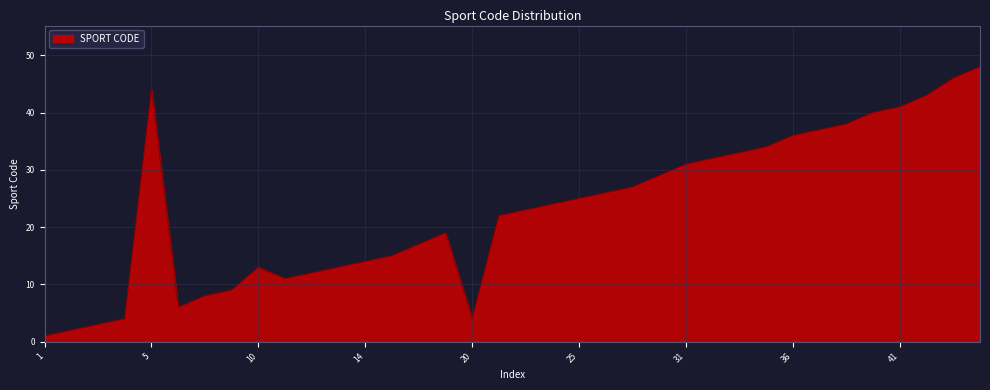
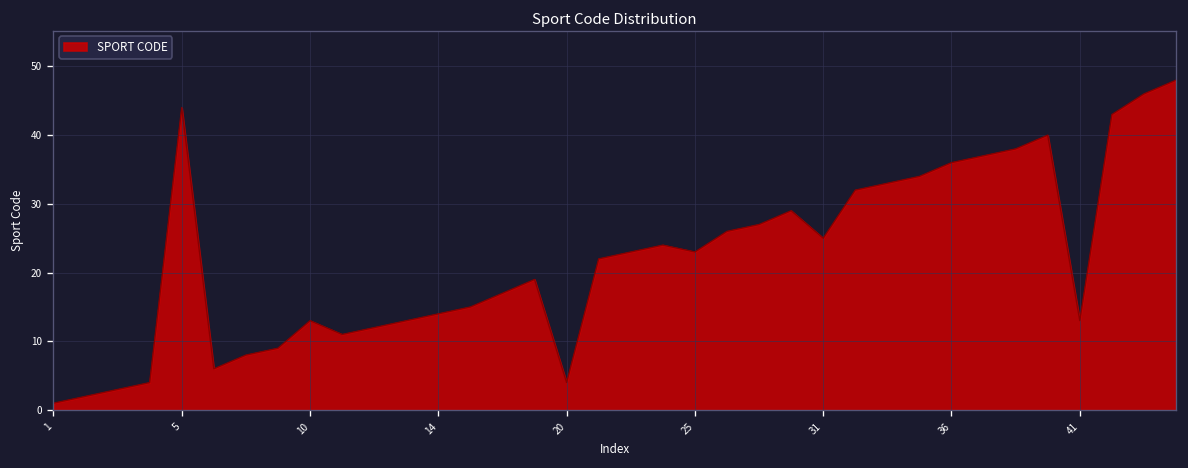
25: 25 -> 23
31: 31 -> 25
41: 41 -> 13
